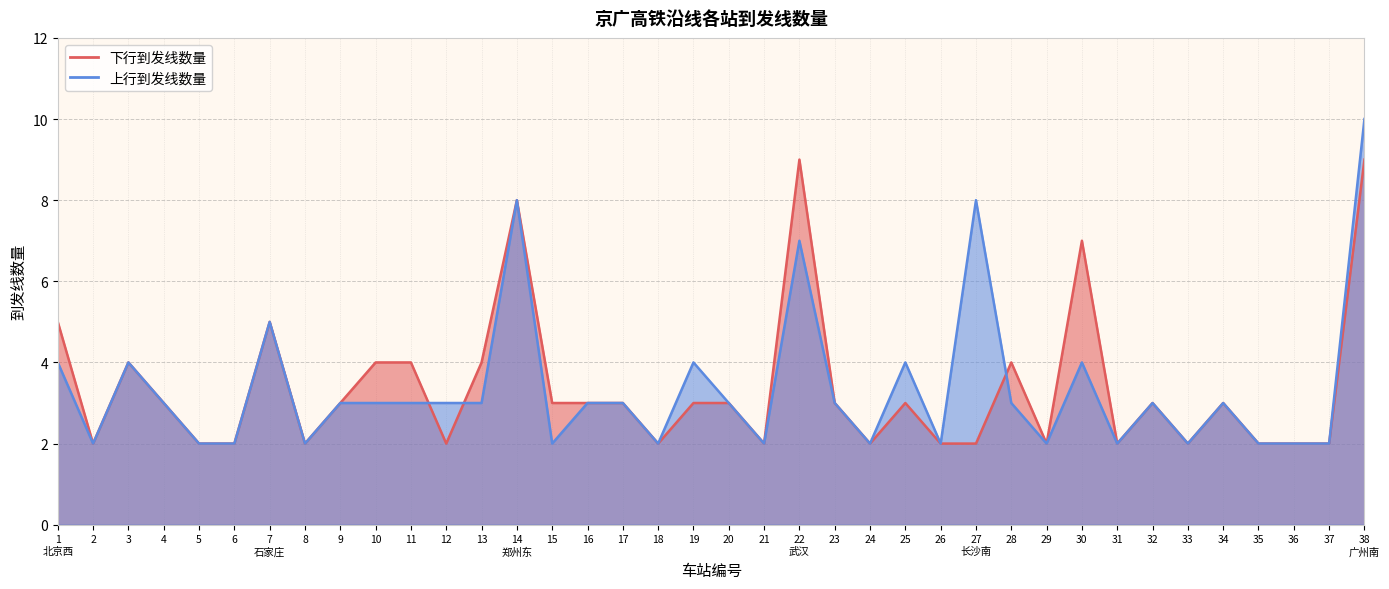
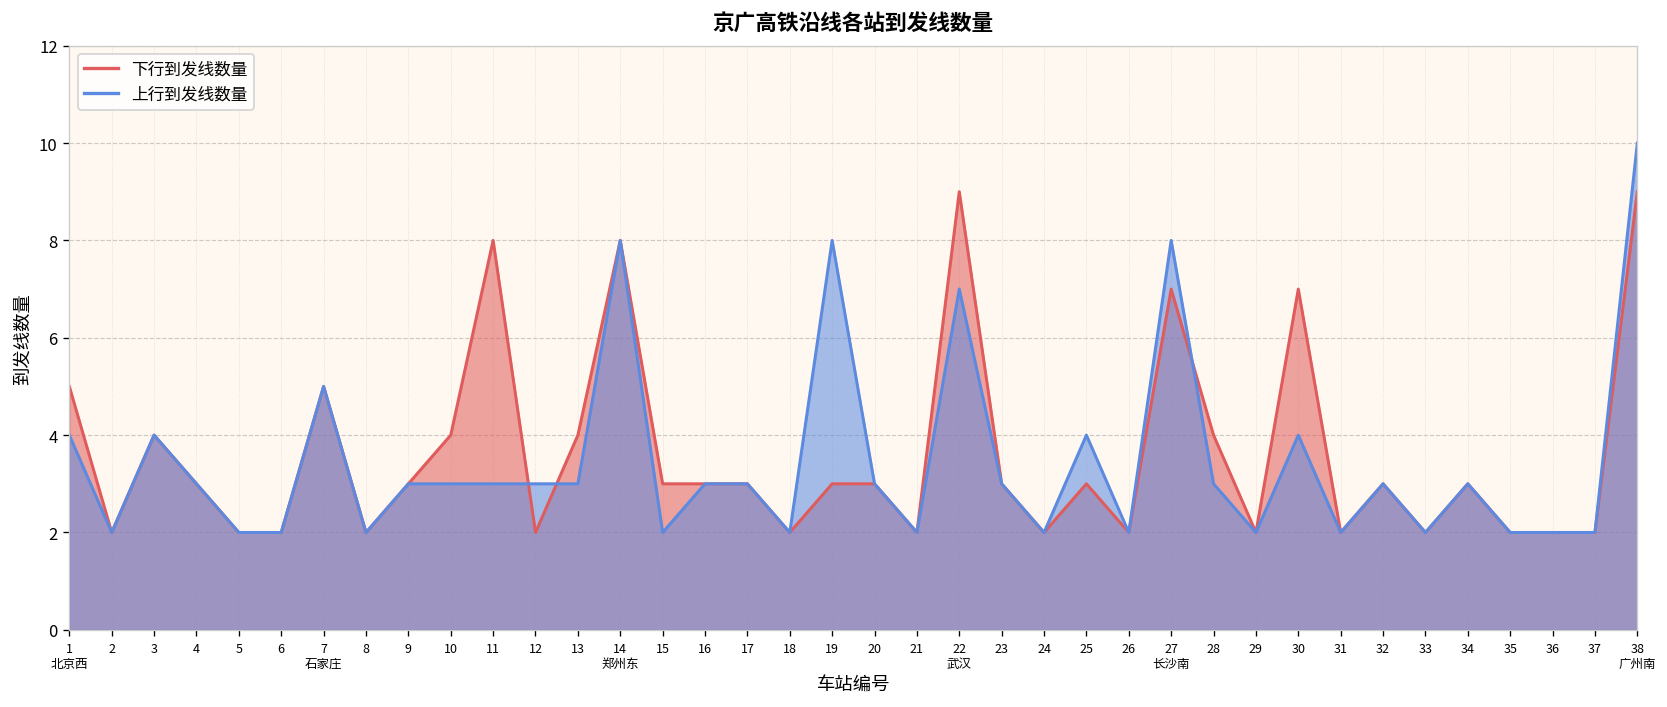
下行到发线数量, 11: 4 -> 8
上行到发线数量, 19: 4 -> 8
下行到发线数量, 27 长沙南: 2 -> 7
